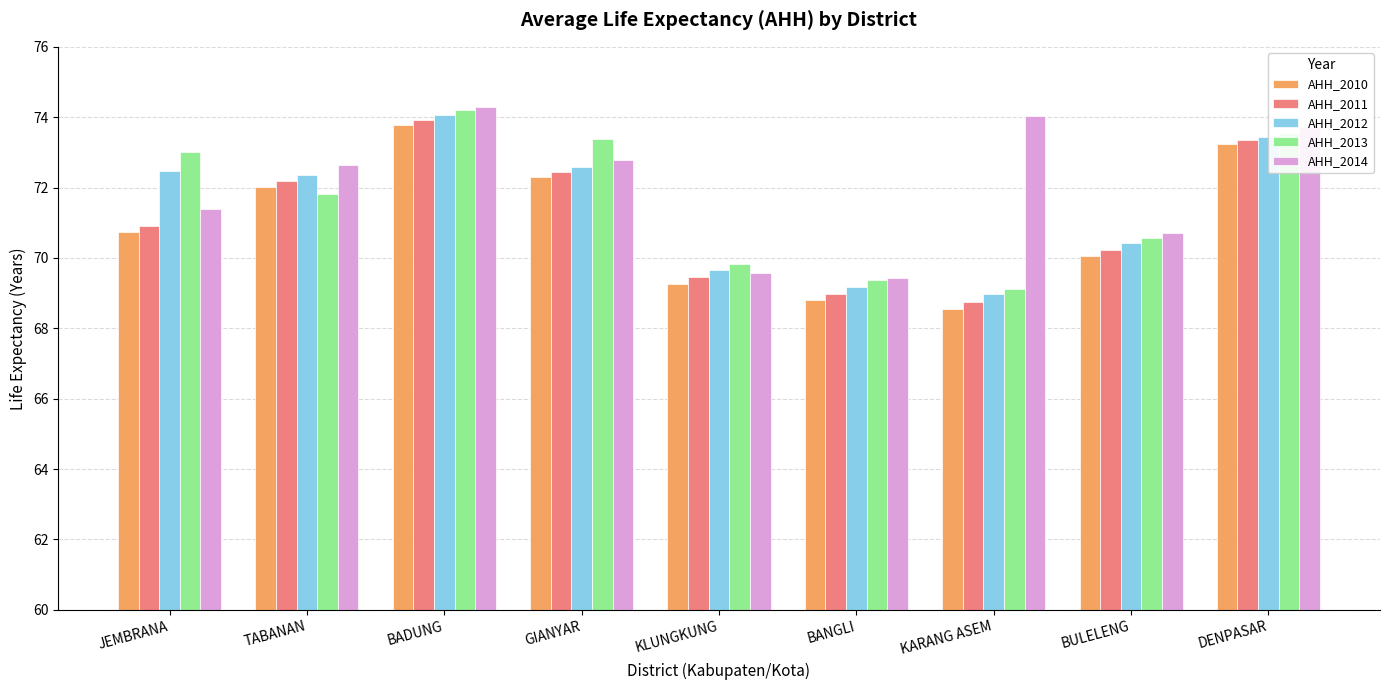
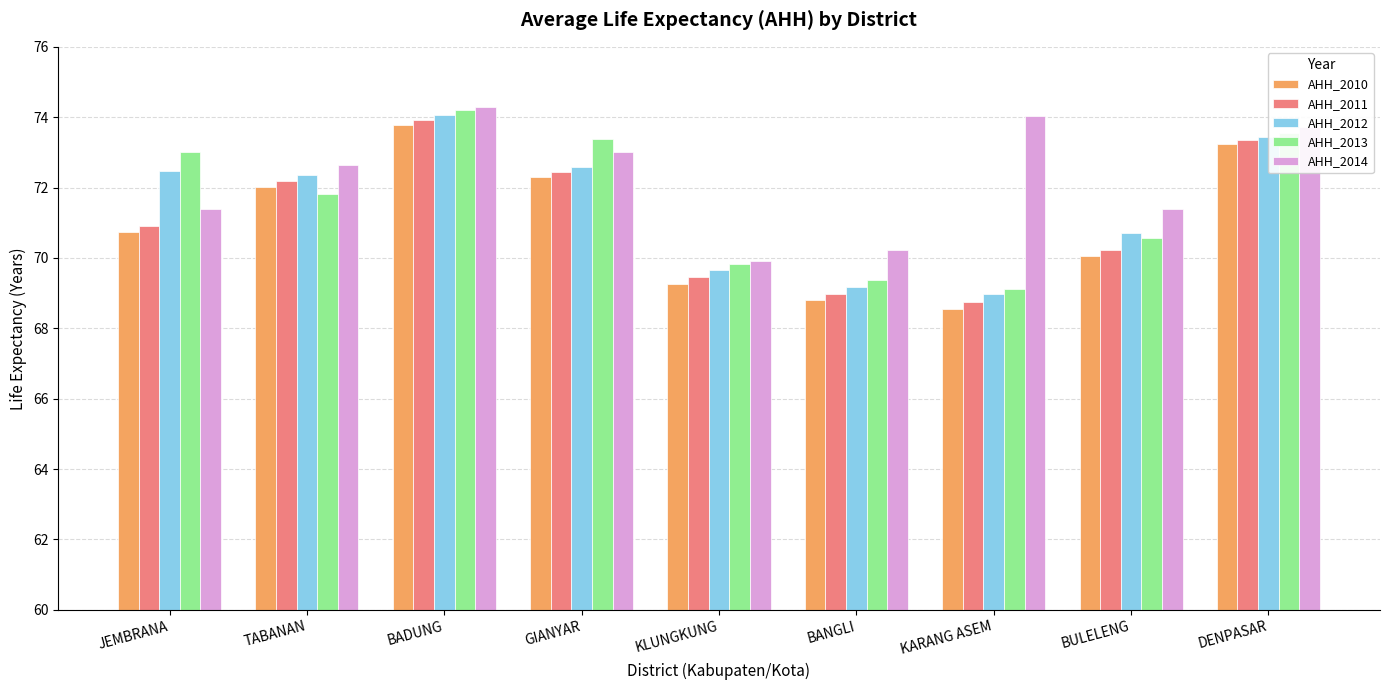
AHH_2014, GIANYAR: 72.8 -> 73.0
AHH_2014, KLUNGKUNG: 69.6 -> 69.9
AHH_2014, BANGLI: 69.4 -> 70.2
AHH_2012, BULELENG: 70.4 -> 70.7
AHH_2014, BULELENG: 70.7 -> 71.4
